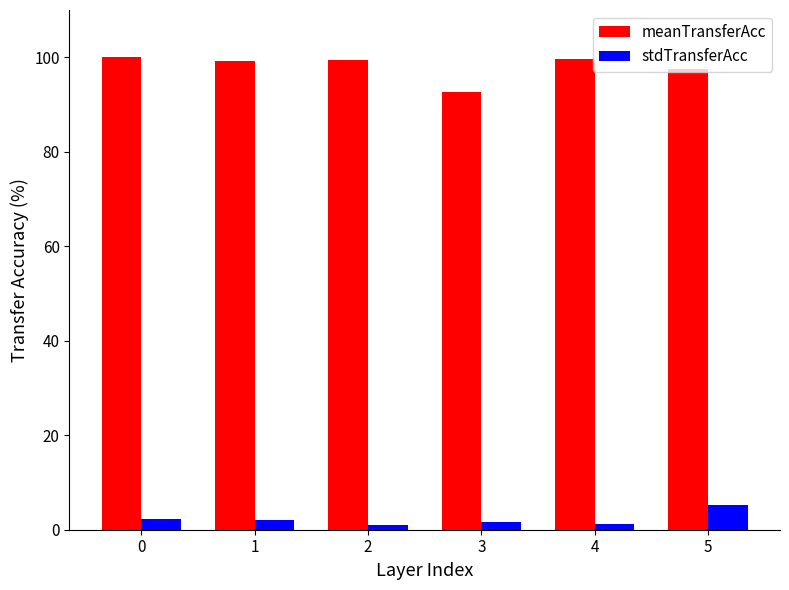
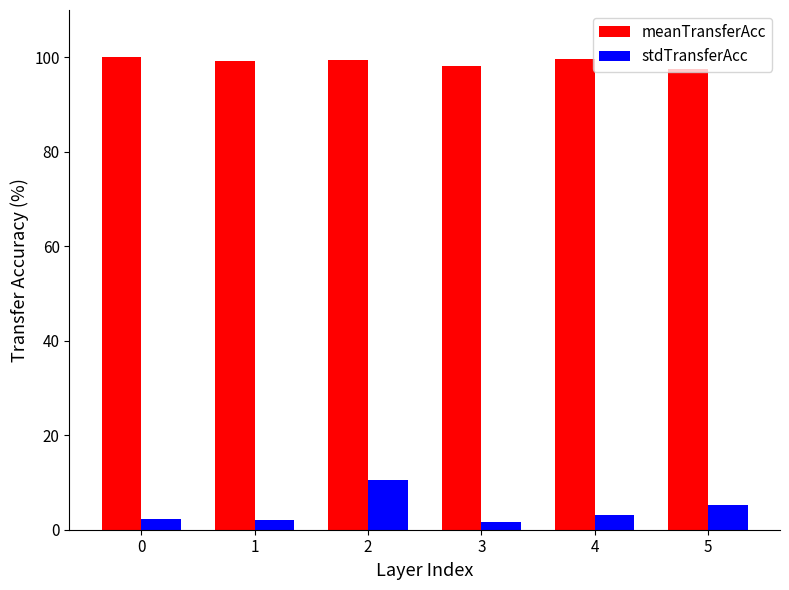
stdTransferAcc, 2: 1 -> 10
meanTransferAcc, 3: 93 -> 98
stdTransferAcc, 4: 1 -> 3
